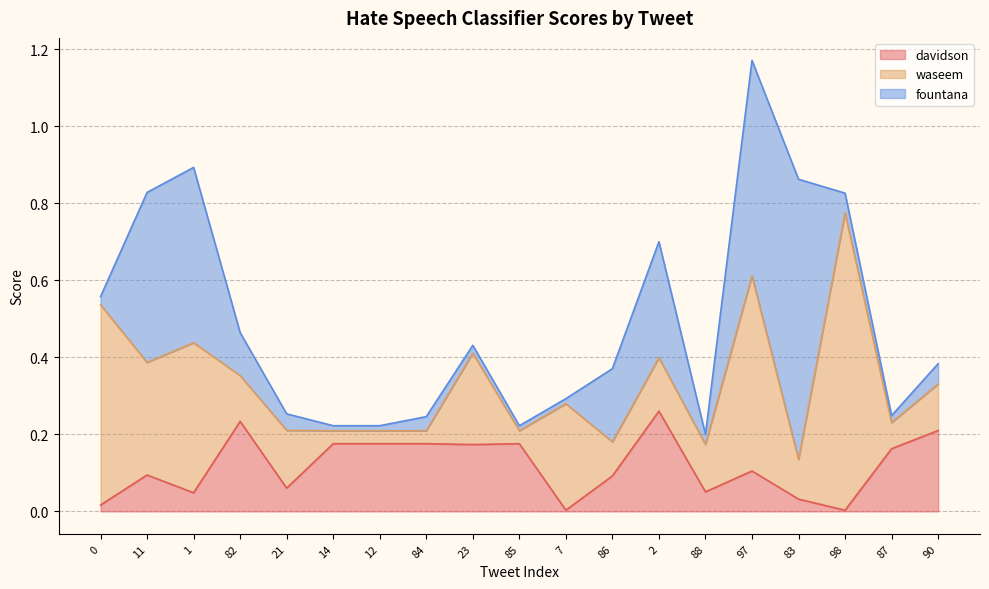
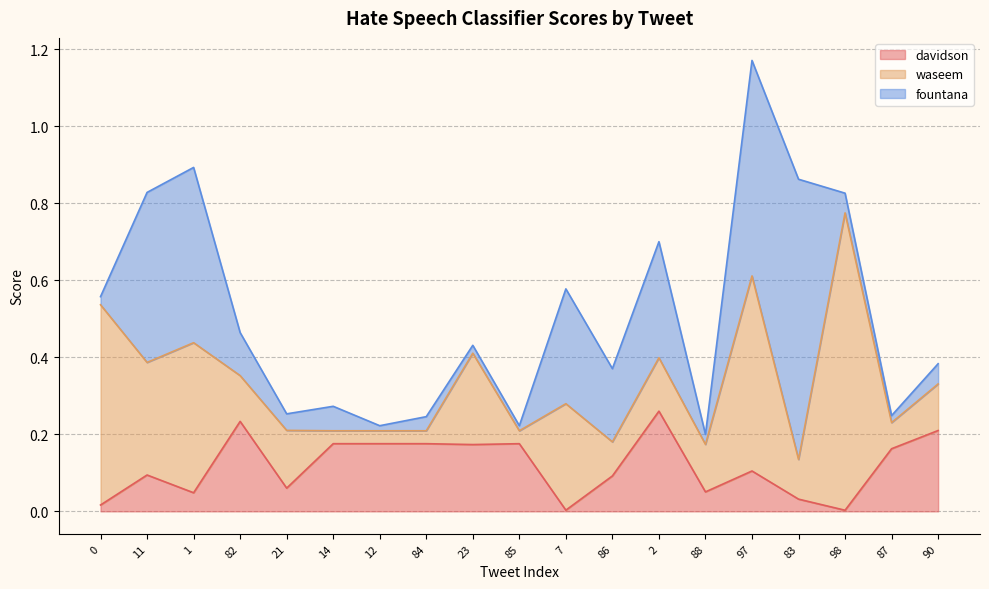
fountana, 14: 0.01 -> 0.06
fountana, 7: 0.01 -> 0.30
